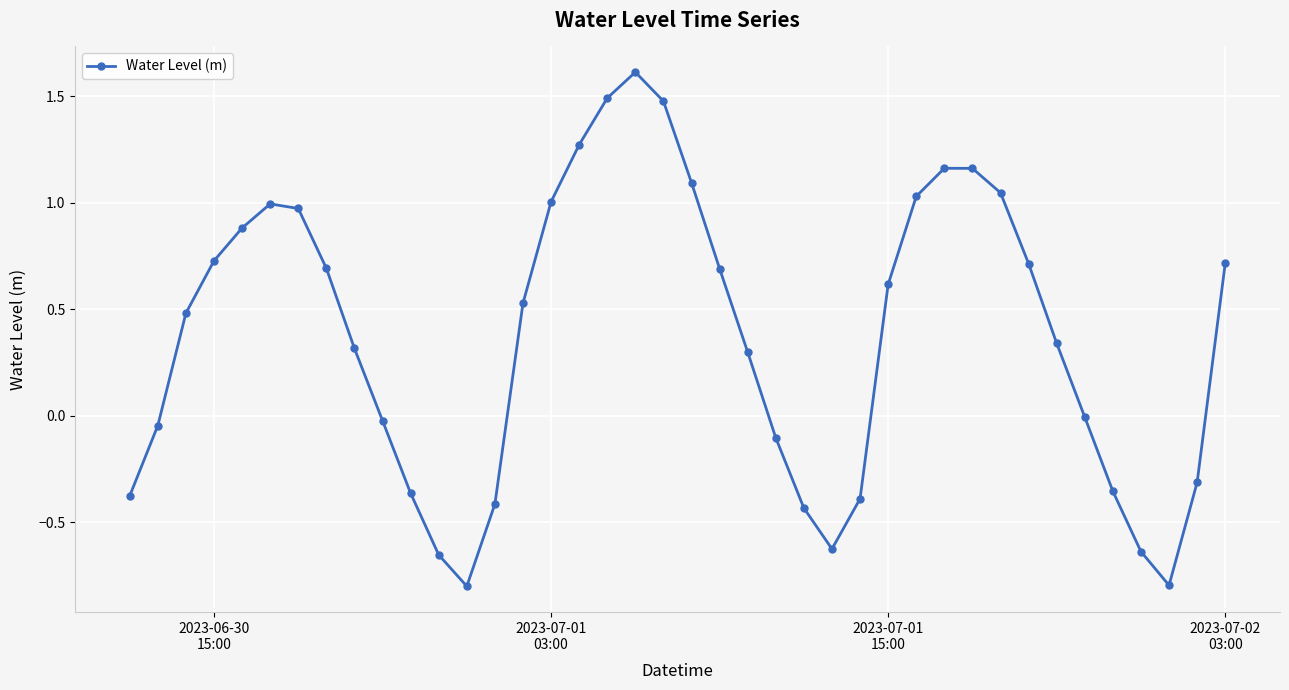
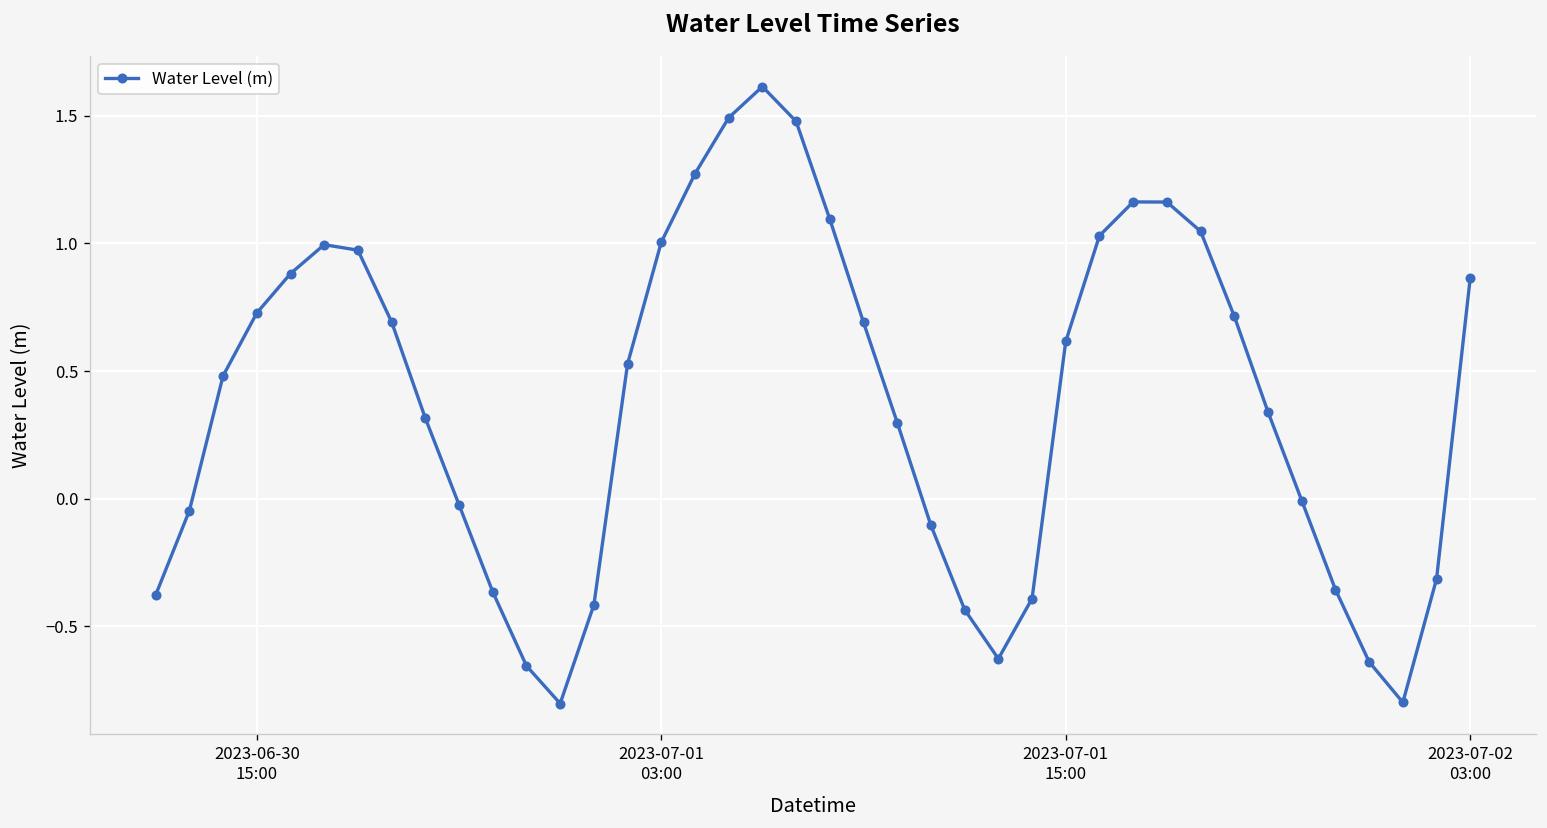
2023-07-02 03:00: 0.72 -> 0.87
